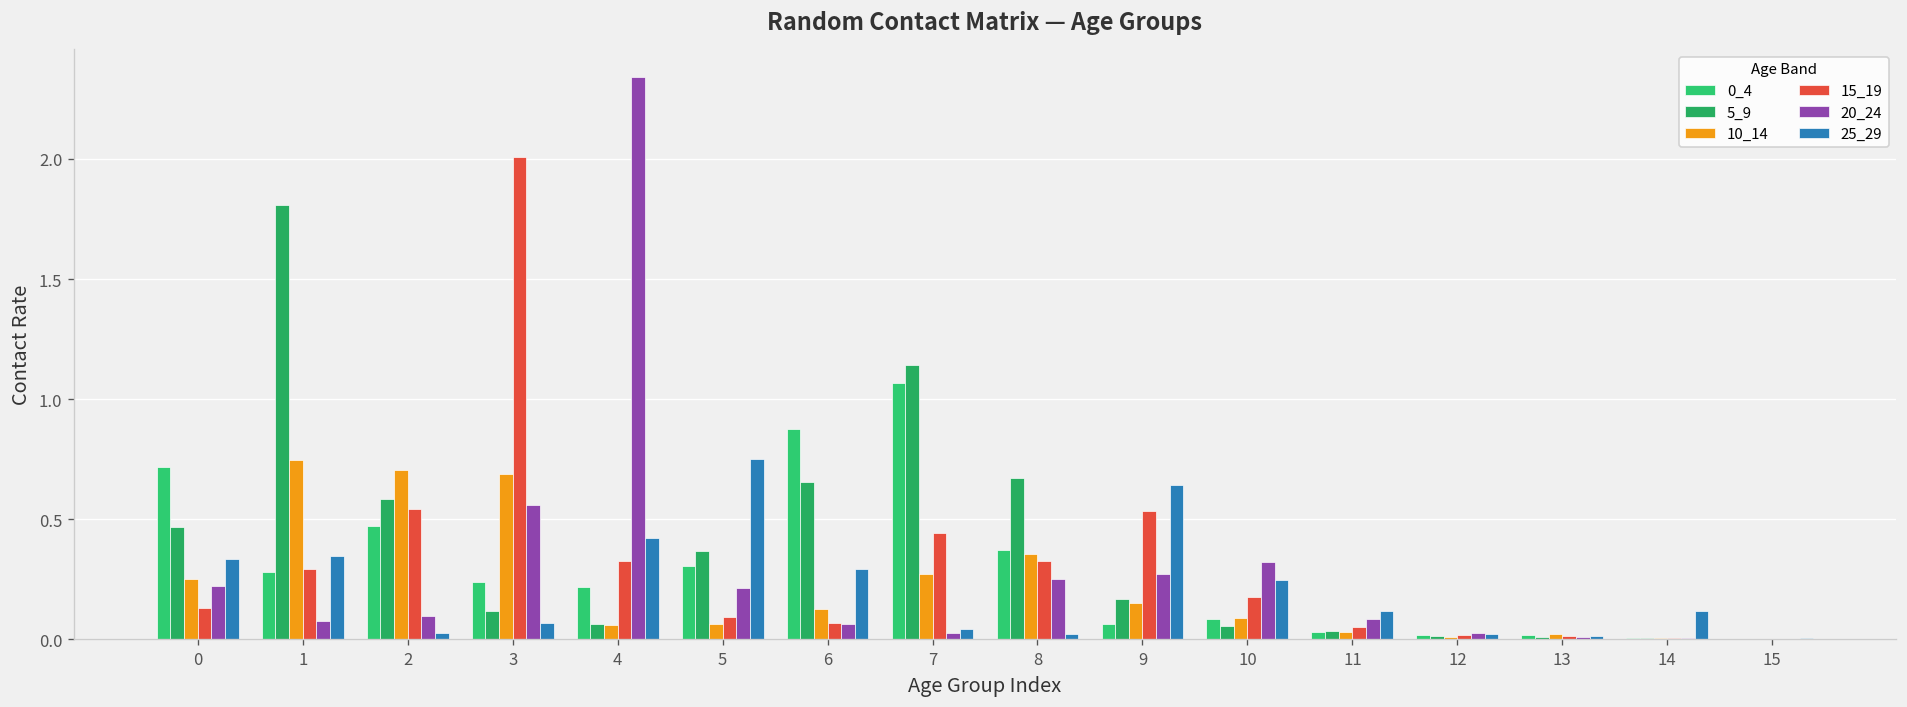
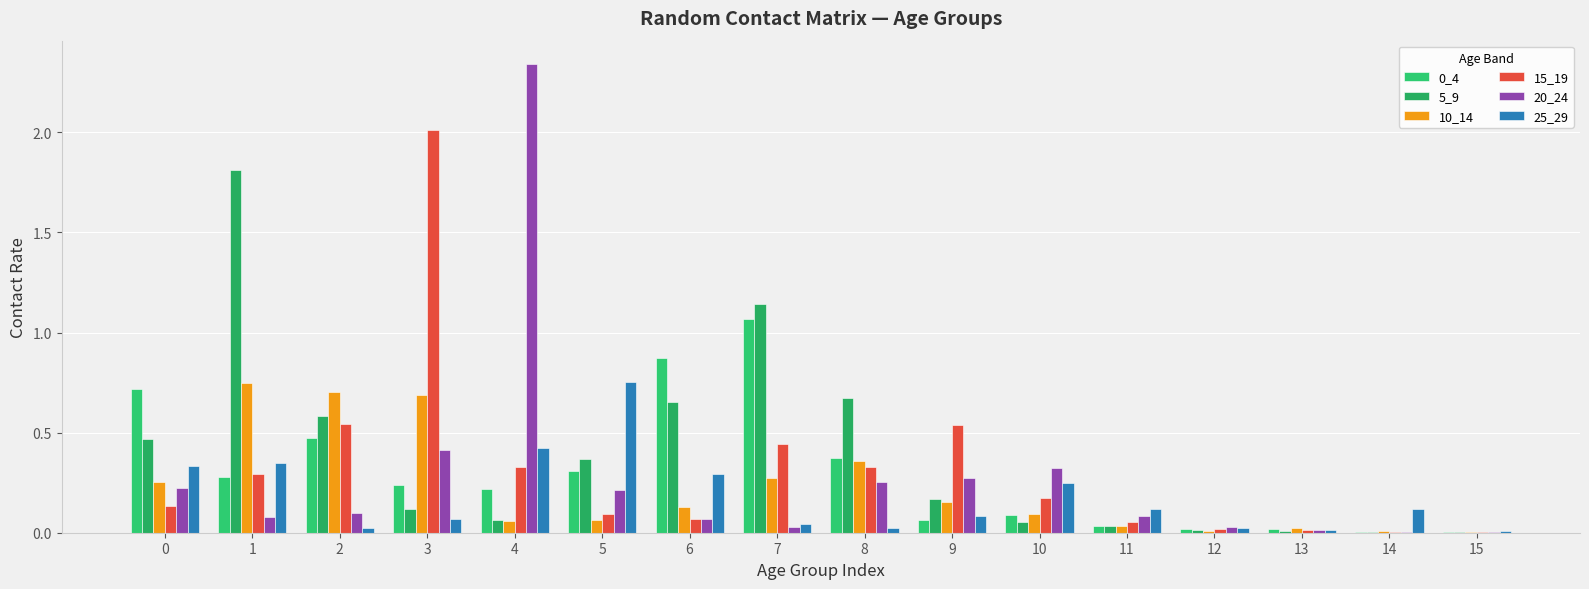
20_24, 3: 0.56 -> 0.41
25_29, 9: 0.64 -> 0.08
